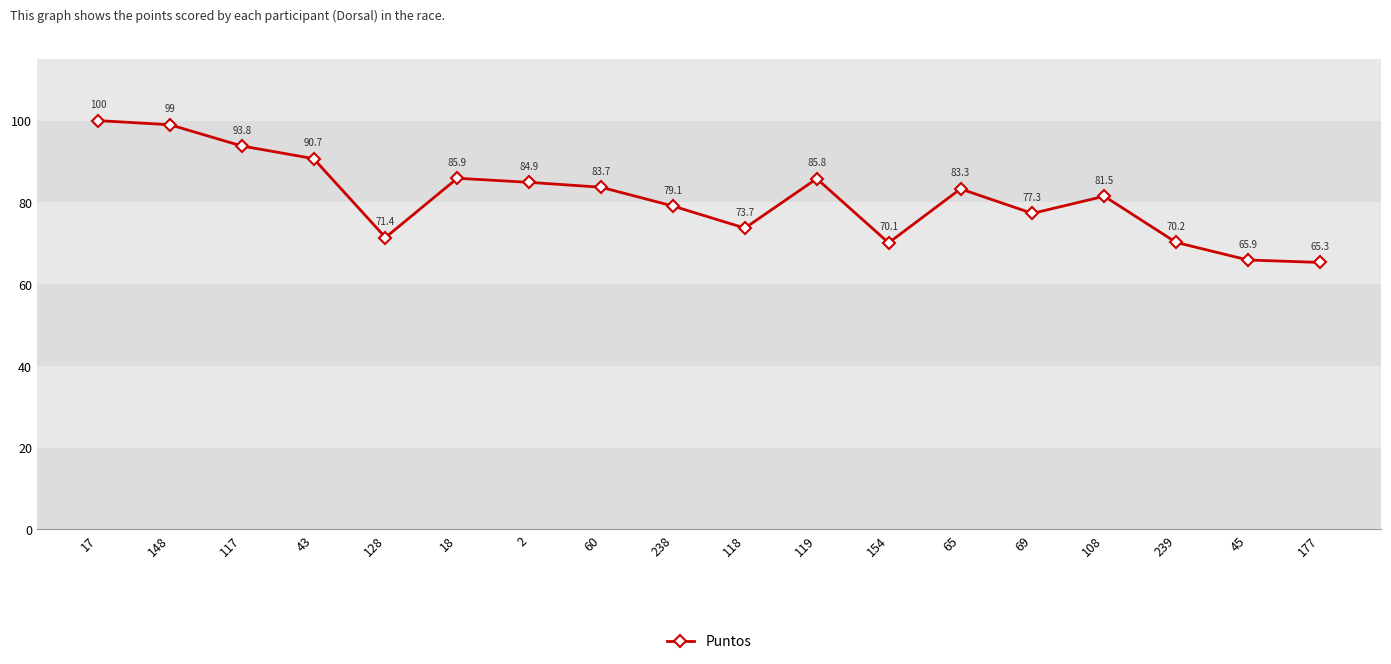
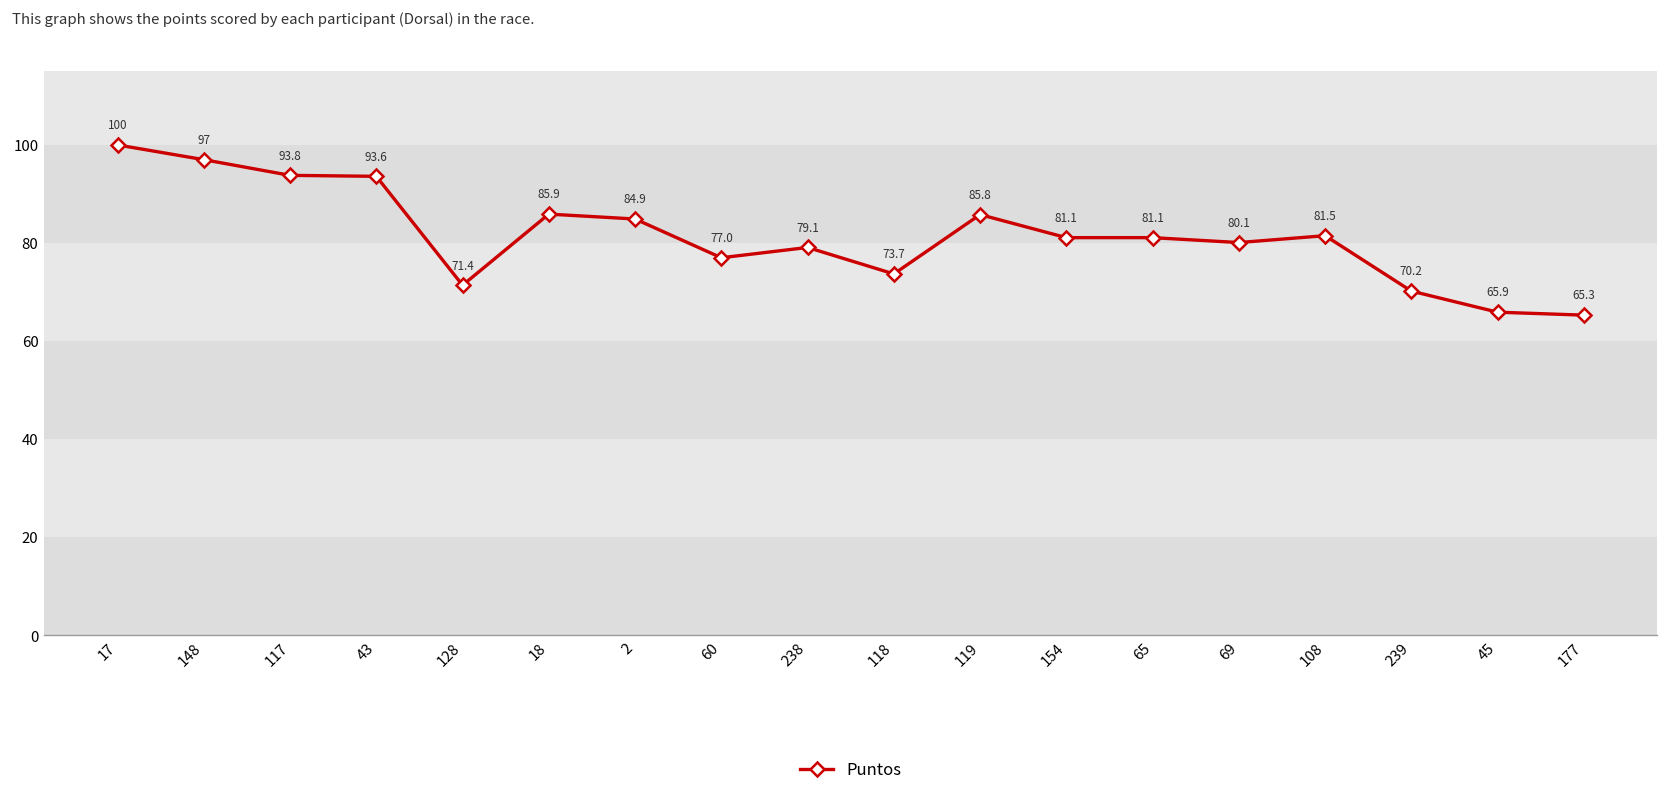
148: 99 -> 97
43: 90.7 -> 93.6
60: 83.7 -> 77.0
154: 70.1 -> 81.1
65: 83.3 -> 81.1
69: 77.3 -> 80.1
